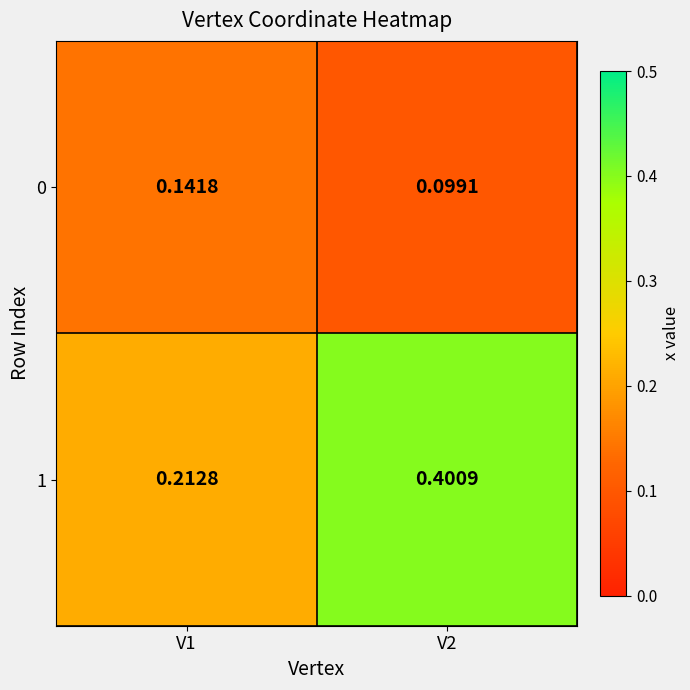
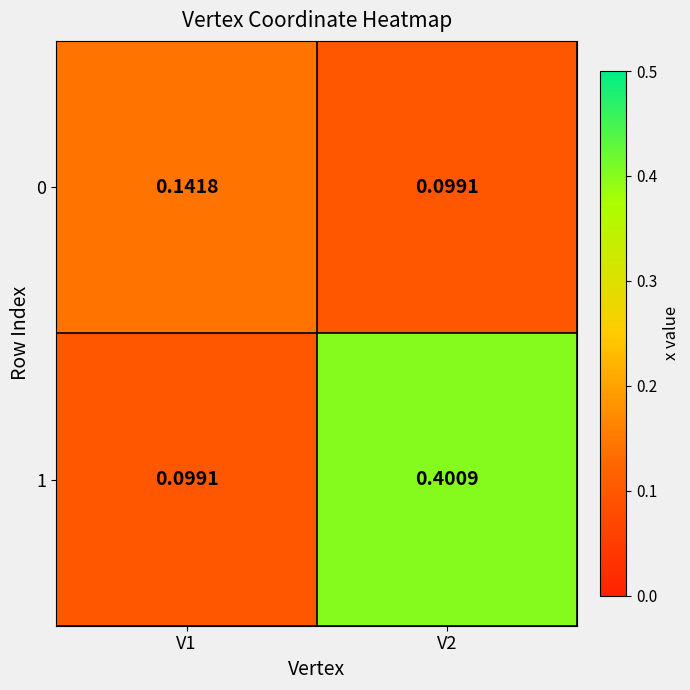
1, V1: 0.2128 -> 0.0991
